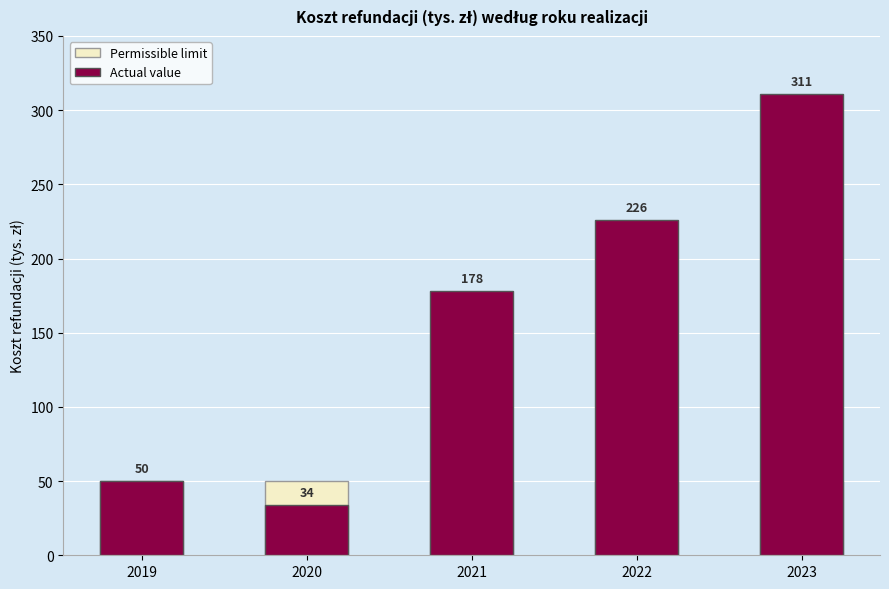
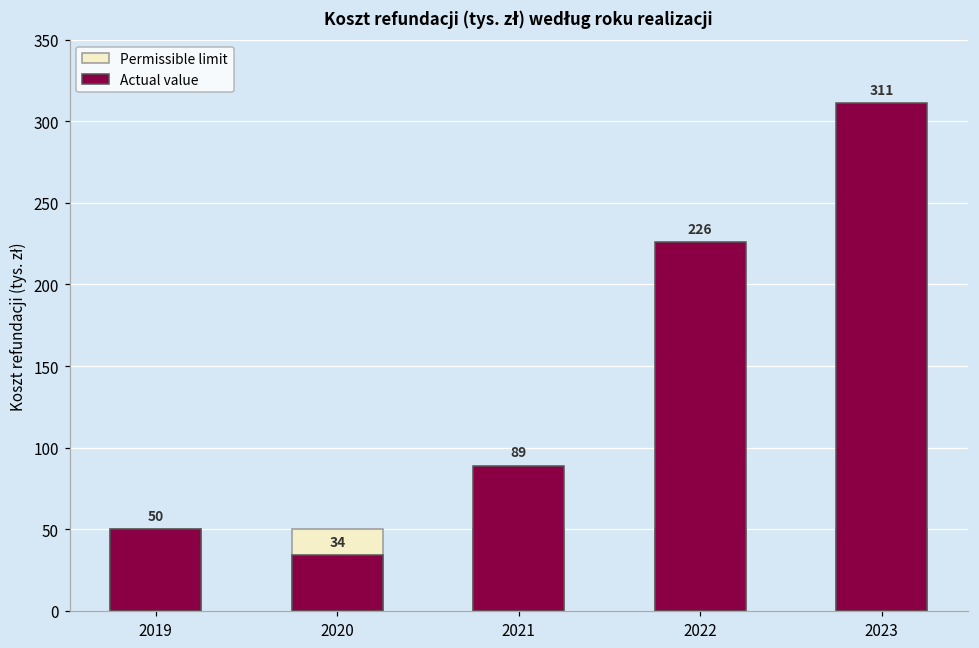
Actual value, 2021: 178 -> 89
